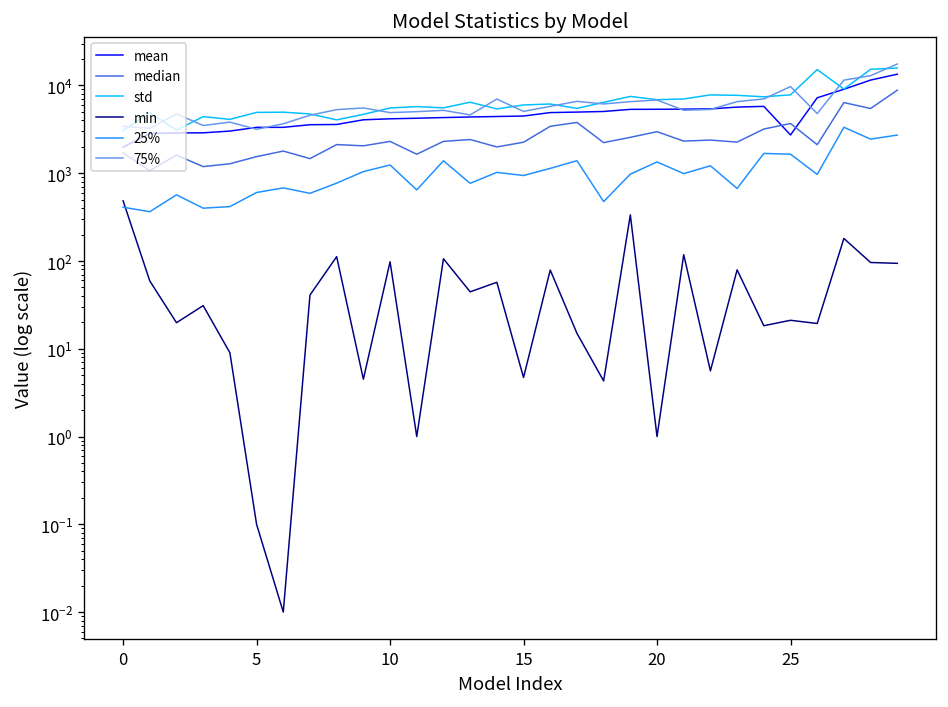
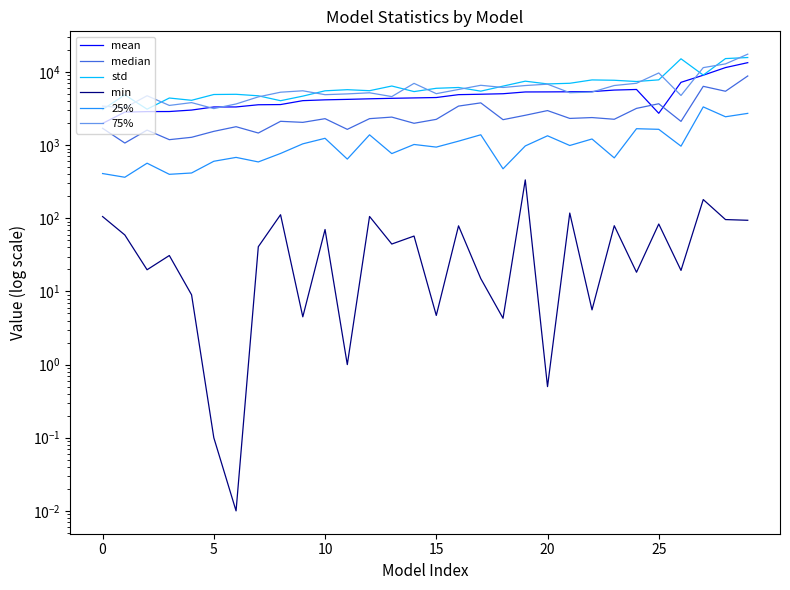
min, 0: 500 -> 110
min, 10: 100 -> 70
min, 20: 1.0 -> 0.5
min, 25: 21 -> 80
